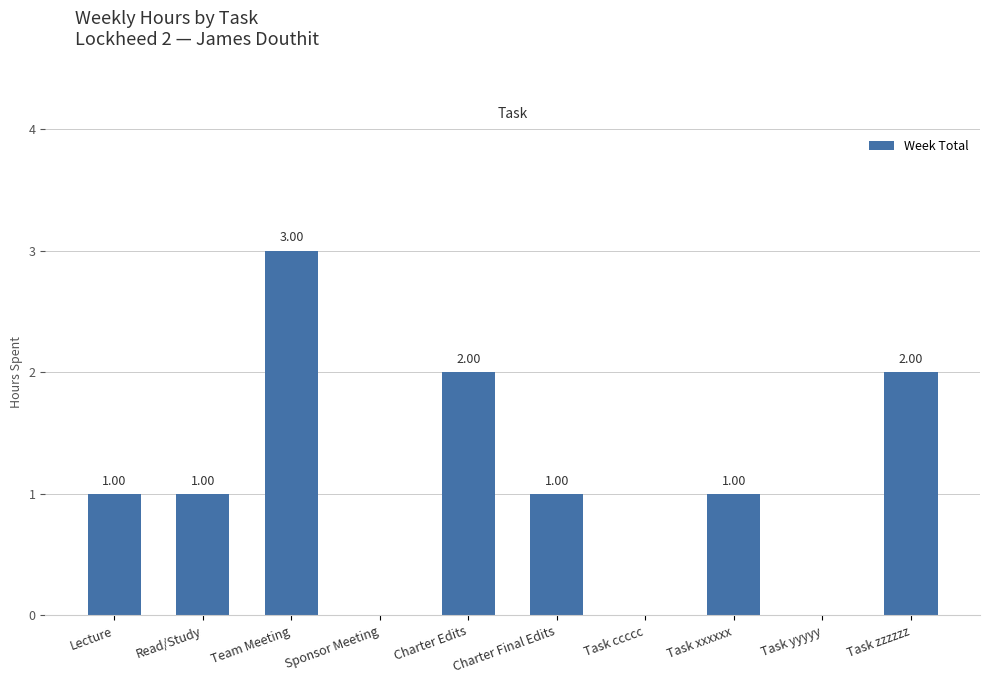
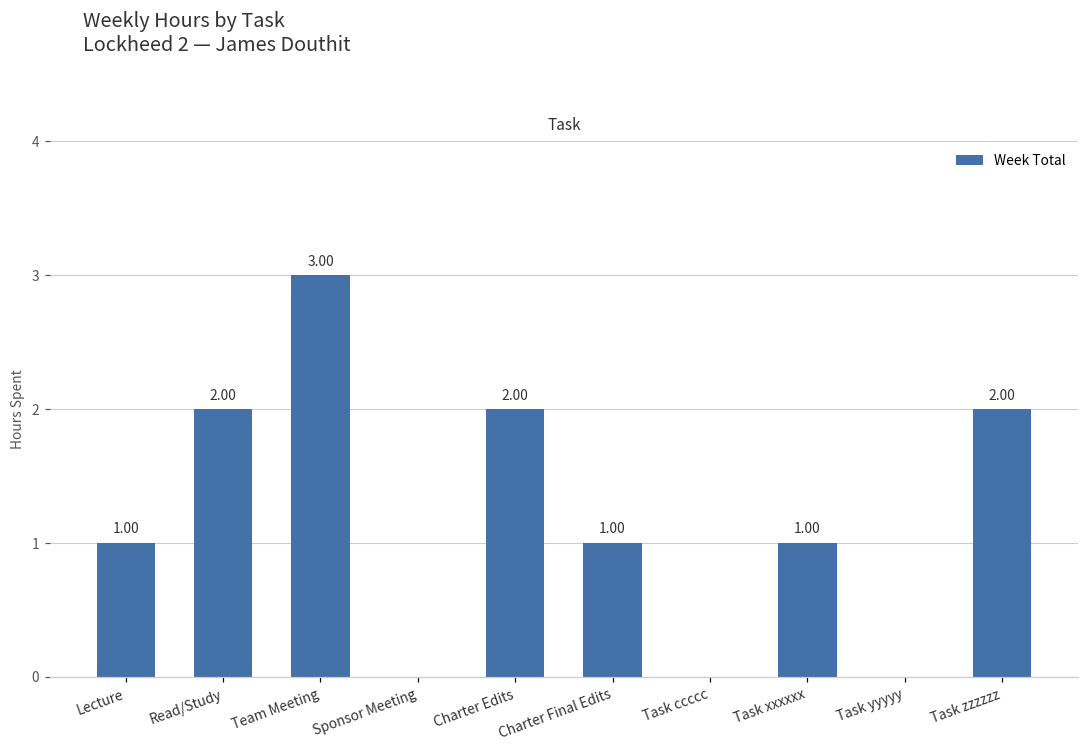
Read/Study: 1.00 -> 2.00
